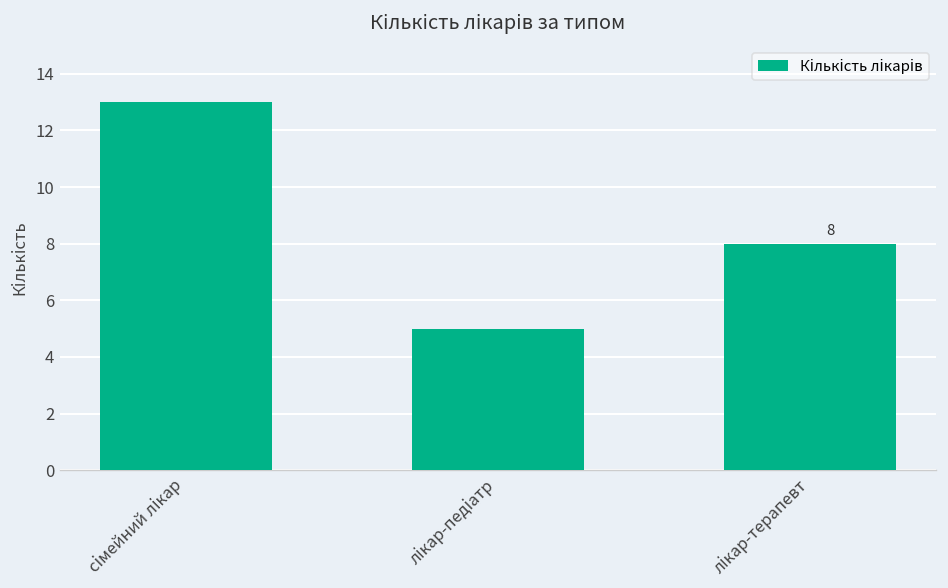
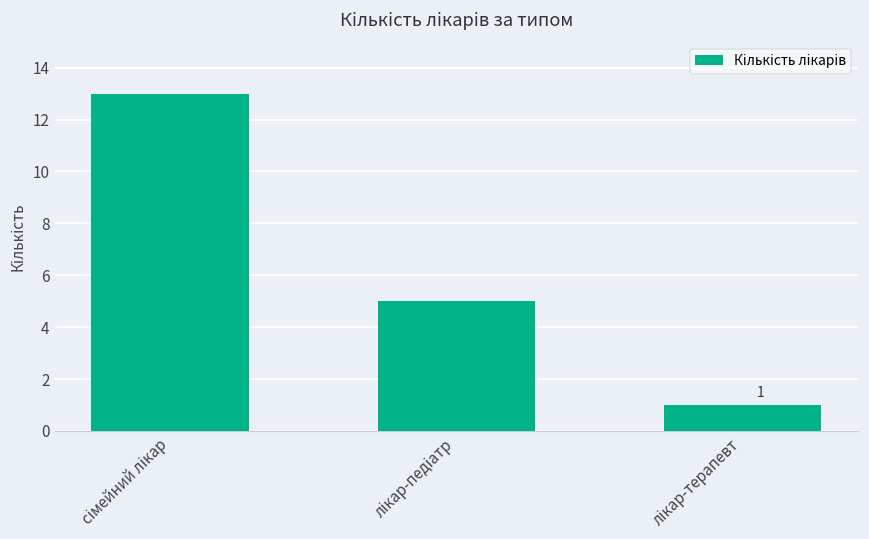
лікар-терапевт: 8 -> 1
